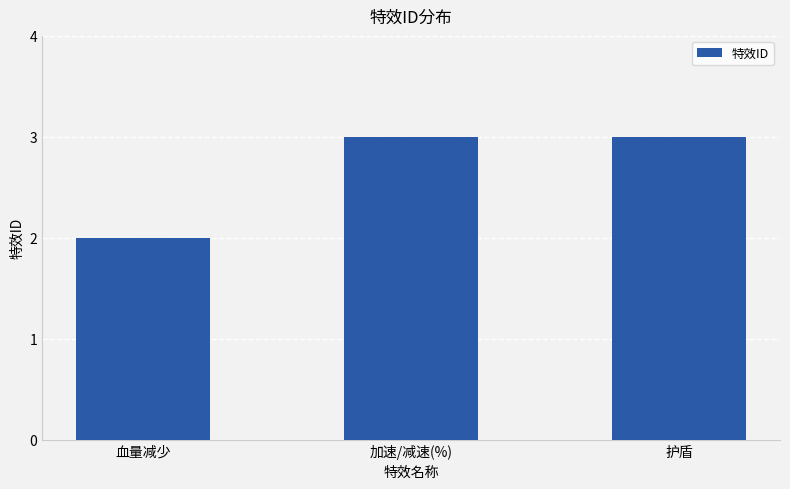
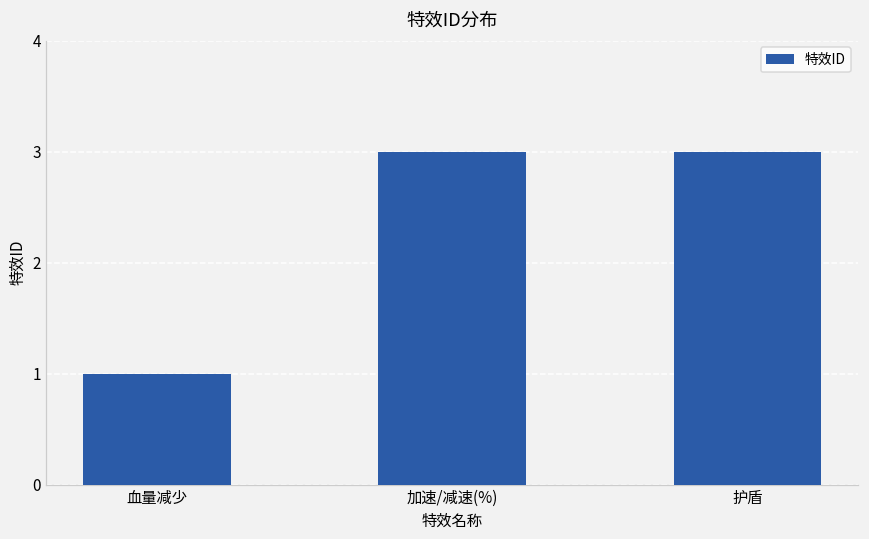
血量减少: 2 -> 1
